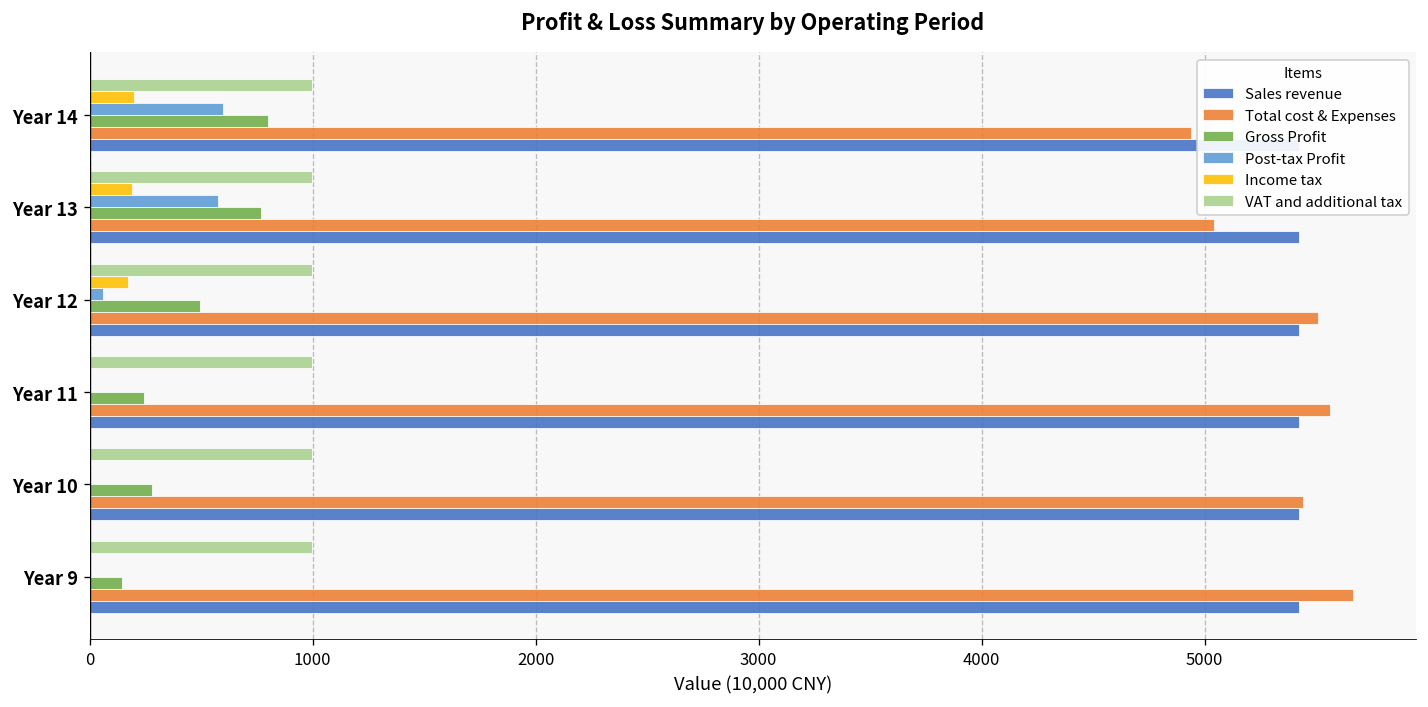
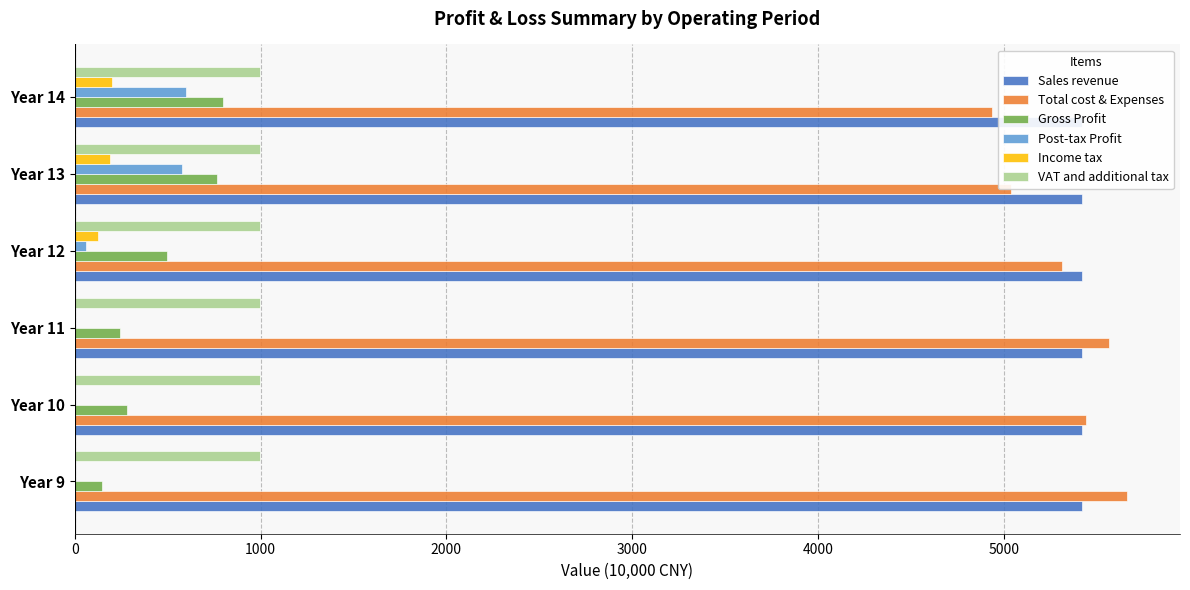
Income tax, Year 12: 170 -> 120
Total cost & Expenses, Year 12: 5510 -> 5310
